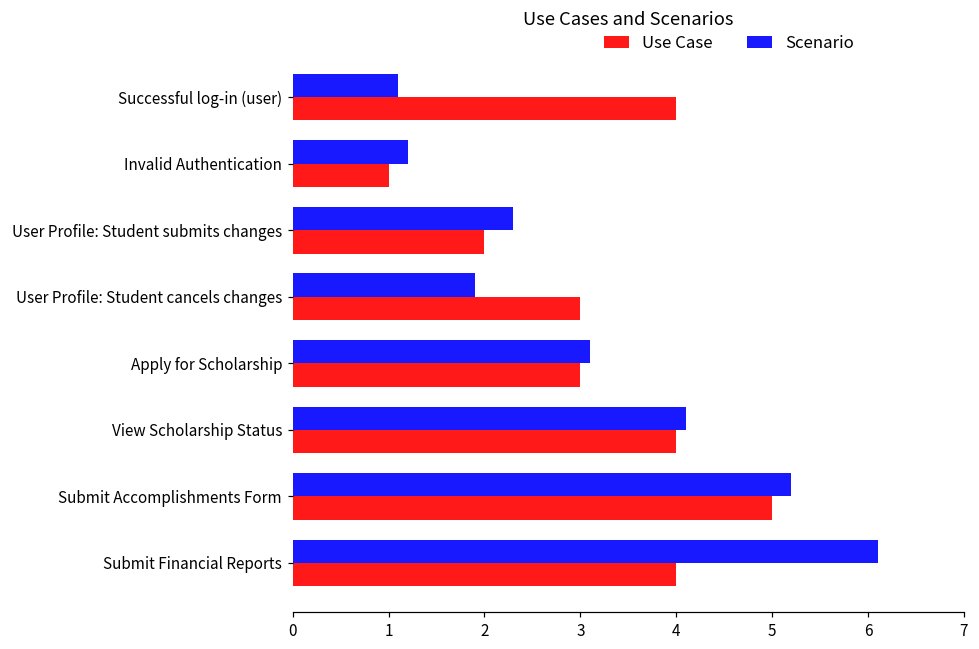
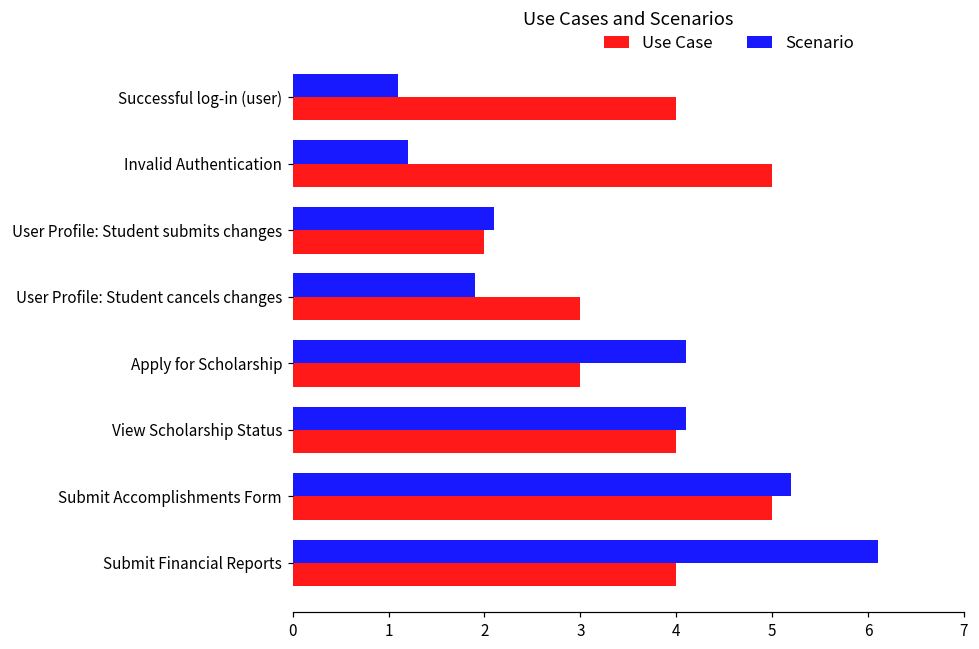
Use Case, Invalid Authentication: 1 -> 5
Scenario, User Profile: Student submits changes: 2.3 -> 2.1
Scenario, Apply for Scholarship: 3.1 -> 4.1
